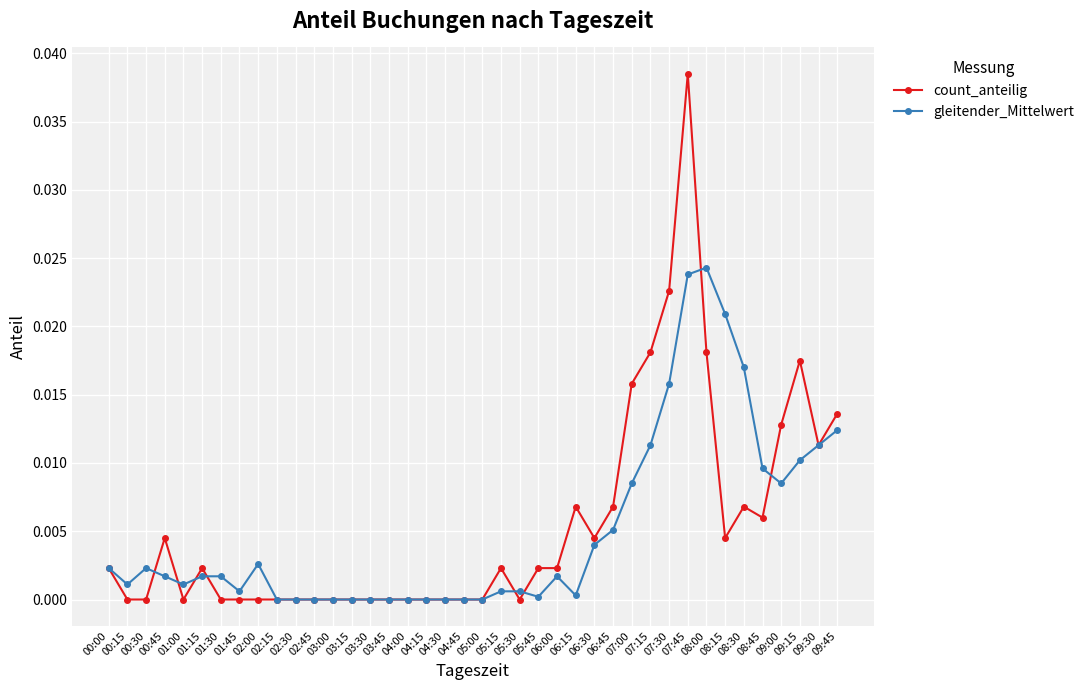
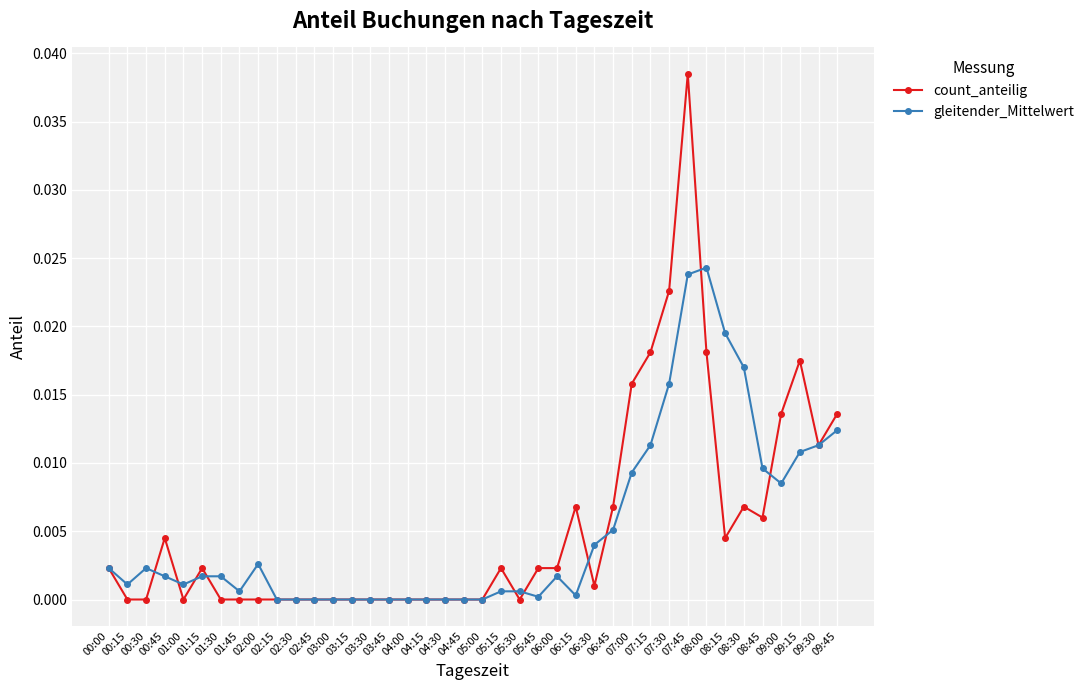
count_anteilig, 06:30: 0.0045 -> 0.0010
gleitender_Mittelwert, 07:00: 0.0085 -> 0.0093
gleitender_Mittelwert, 08:15: 0.0209 -> 0.0195
count_anteilig, 09:00: 0.0128 -> 0.0136
gleitender_Mittelwert, 09:15: 0.0102 -> 0.0108
